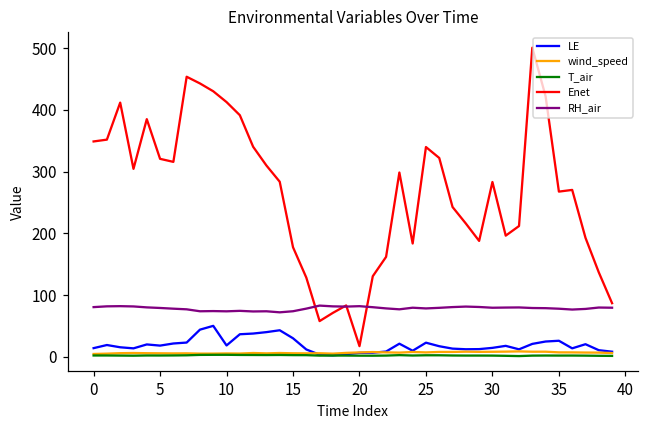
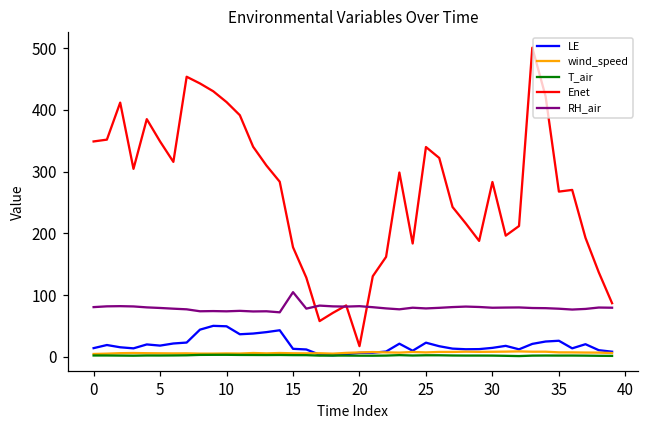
Enet, 5: 320 -> 350
LE, 10: 20 -> 50
LE, 15: 30 -> 10
RH_air, 15: 70 -> 100
